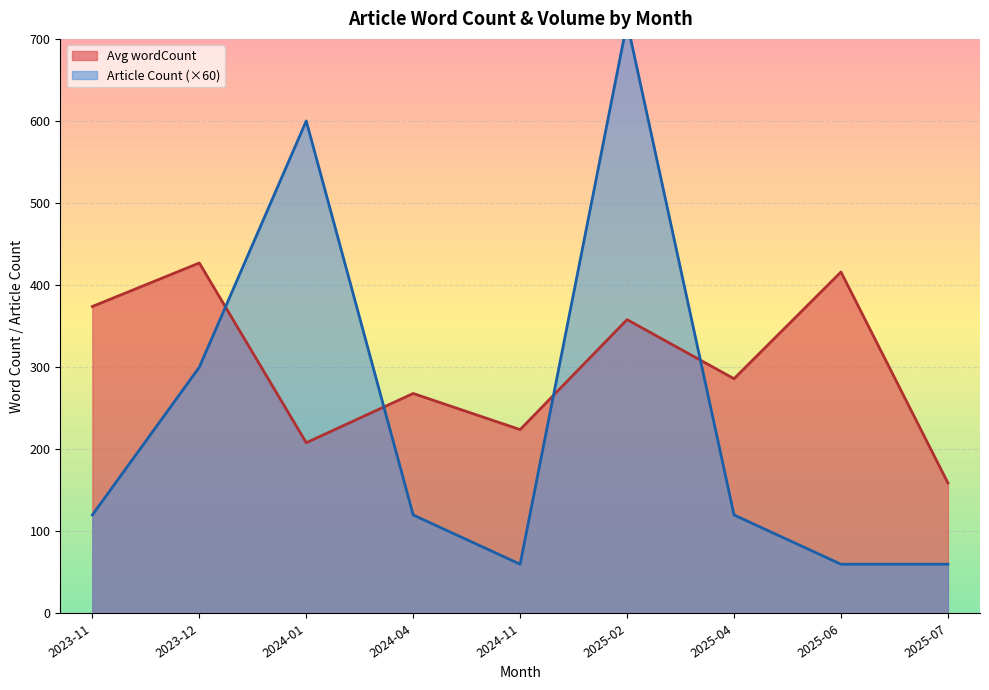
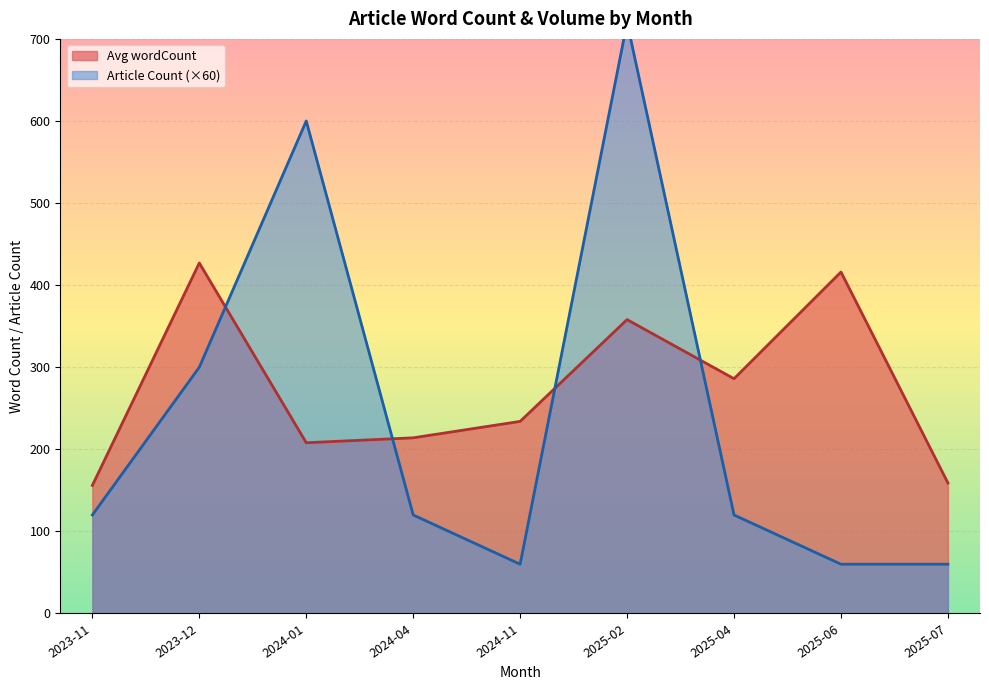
Avg wordCount, 2023-11: 370 -> 160
Avg wordCount, 2024-04: 270 -> 210
Avg wordCount, 2024-11: 220 -> 230
